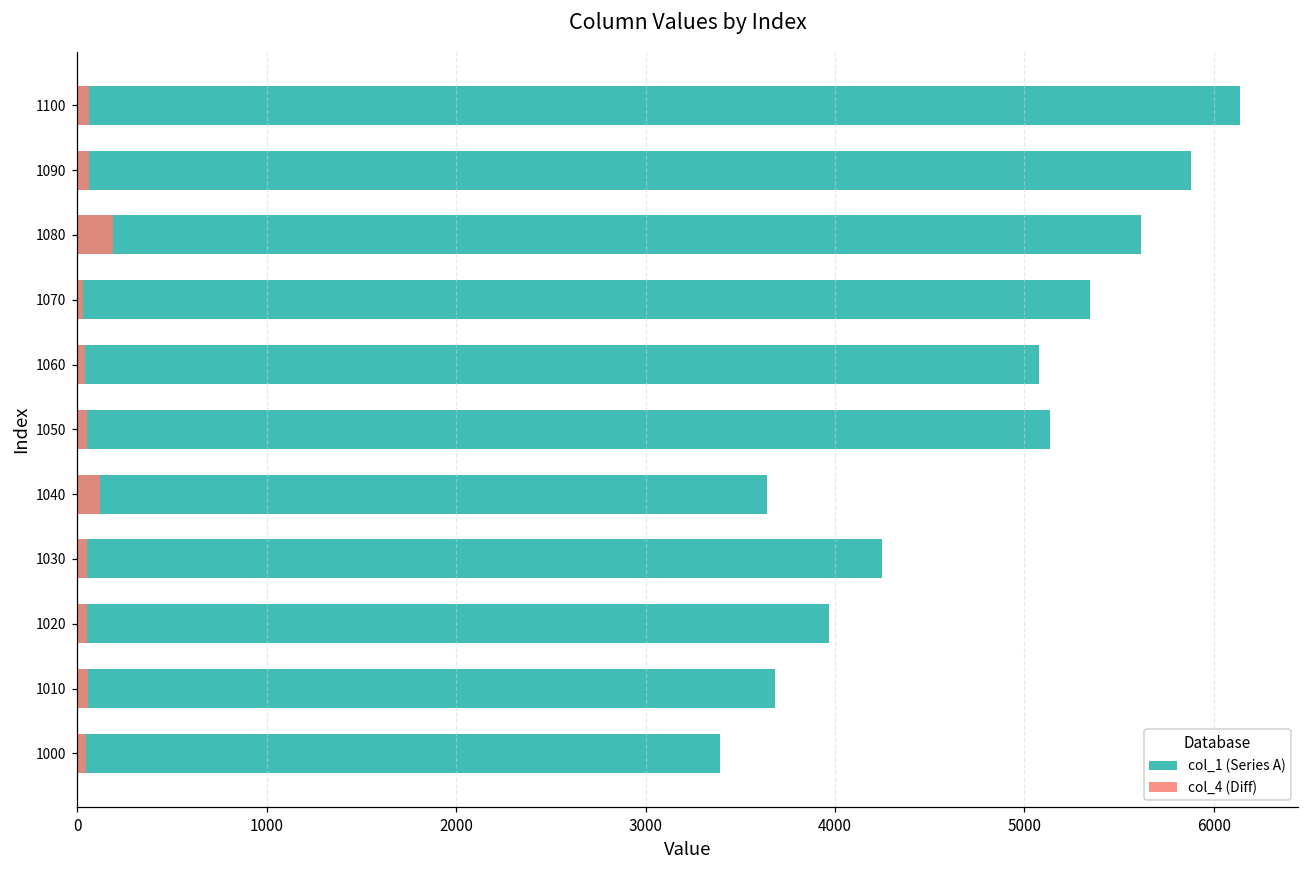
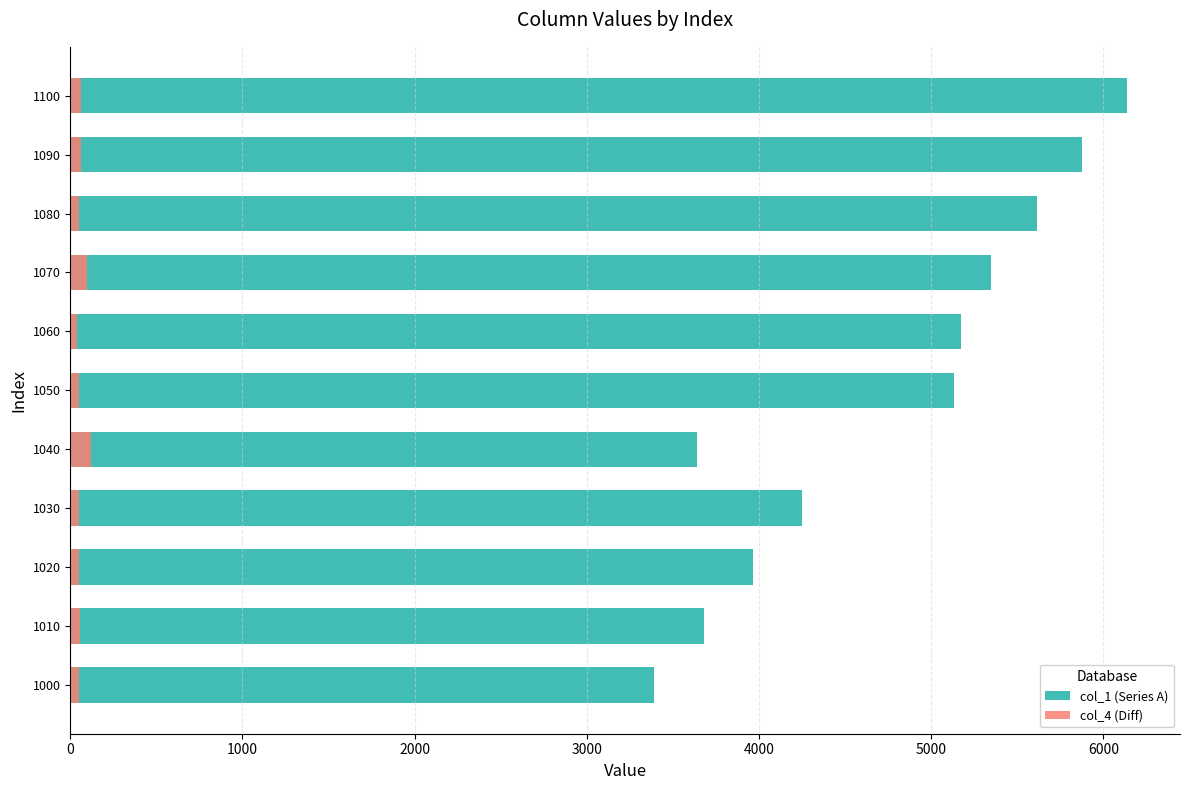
col_4 (Diff), 1080: 190 -> 50
col_4 (Diff), 1070: 30 -> 100
col_1 (Series A), 1060: 5080 -> 5170
